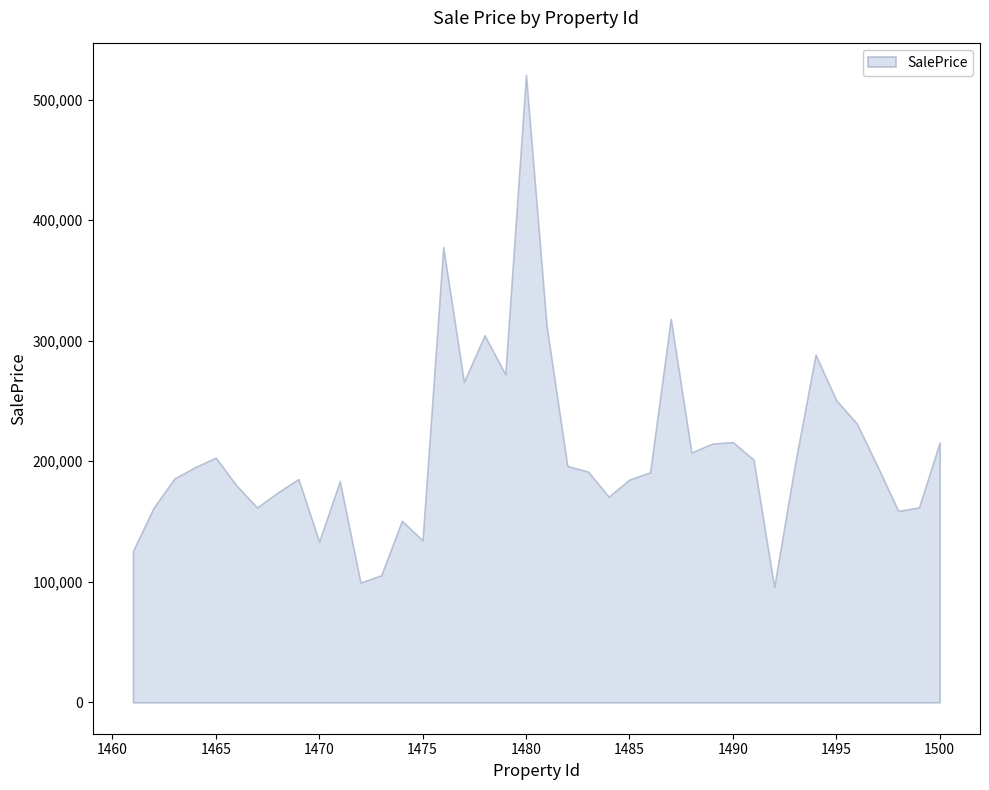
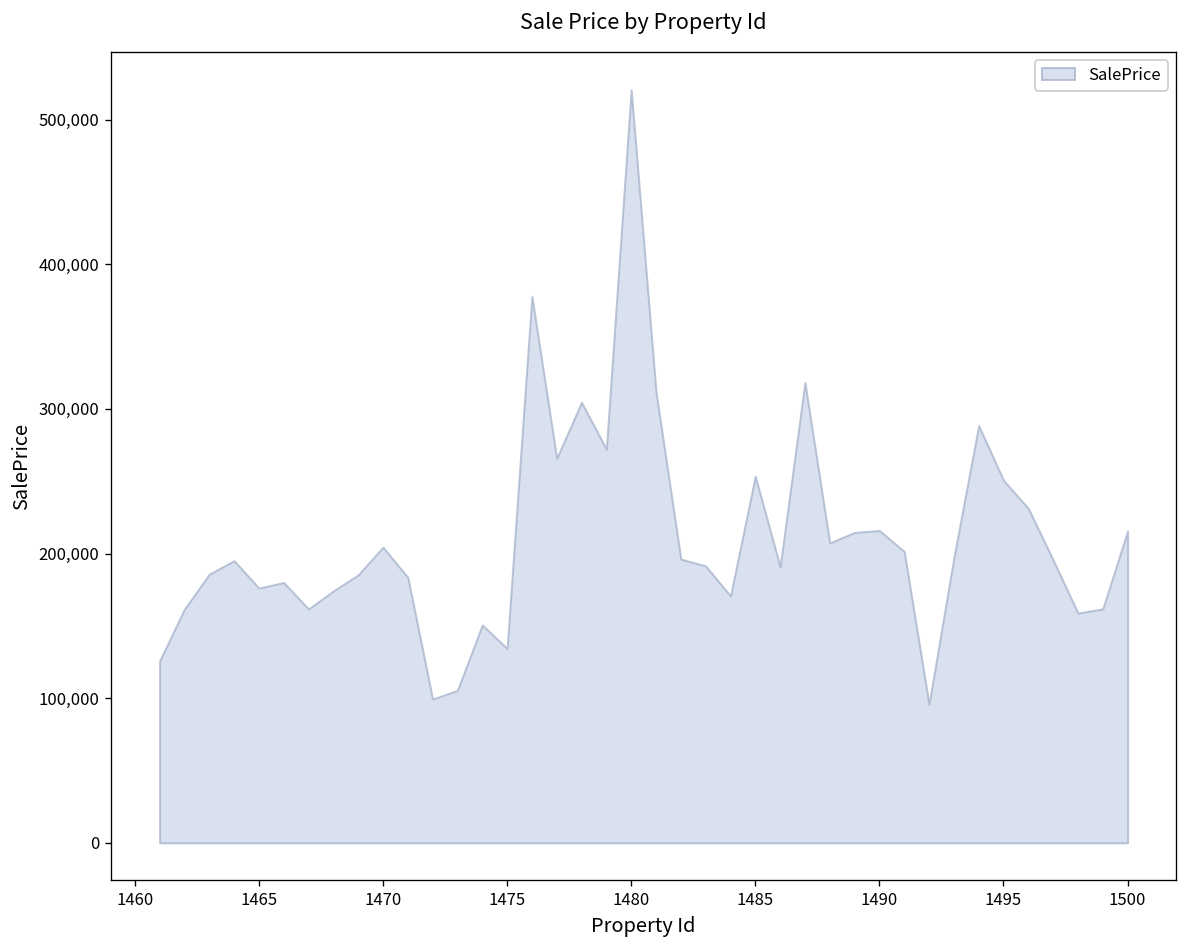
1465: 203,000 -> 176,000
1470: 133,000 -> 204,000
1485: 185,000 -> 253,000
